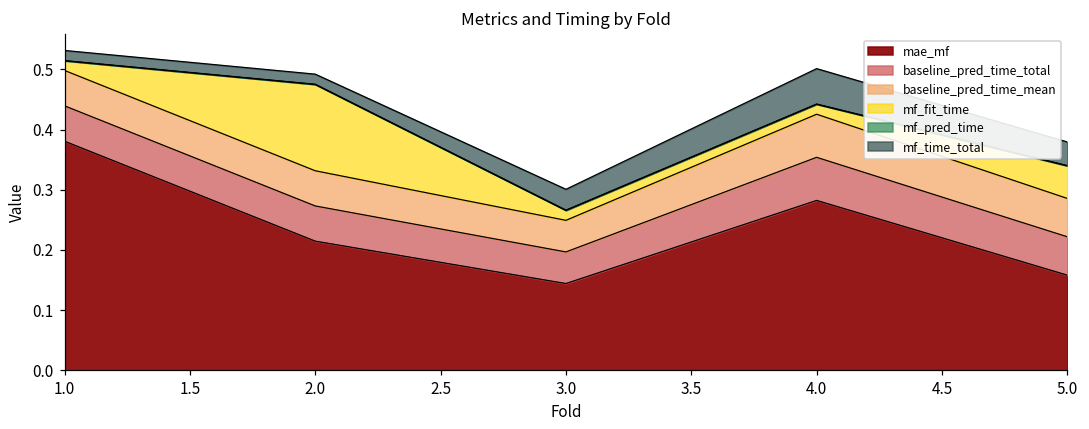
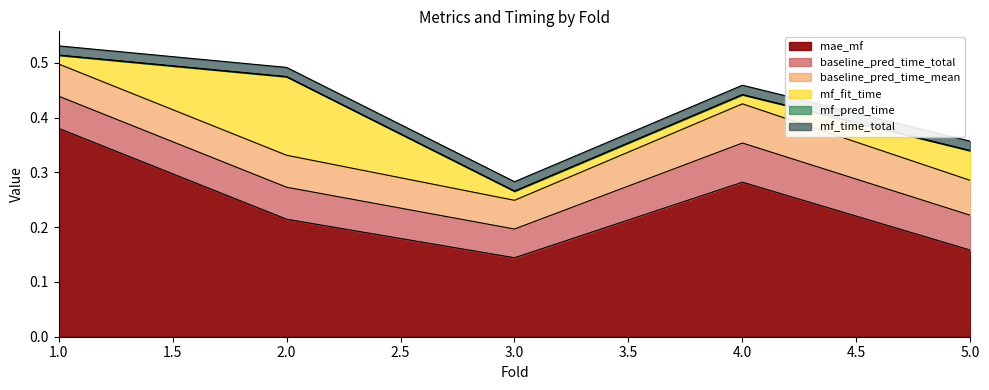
mf_time_total, 3.0: 0.03 -> 0.02
mf_time_total, 4.0: 0.06 -> 0.02
mf_time_total, 5.0: 0.04 -> 0.02
